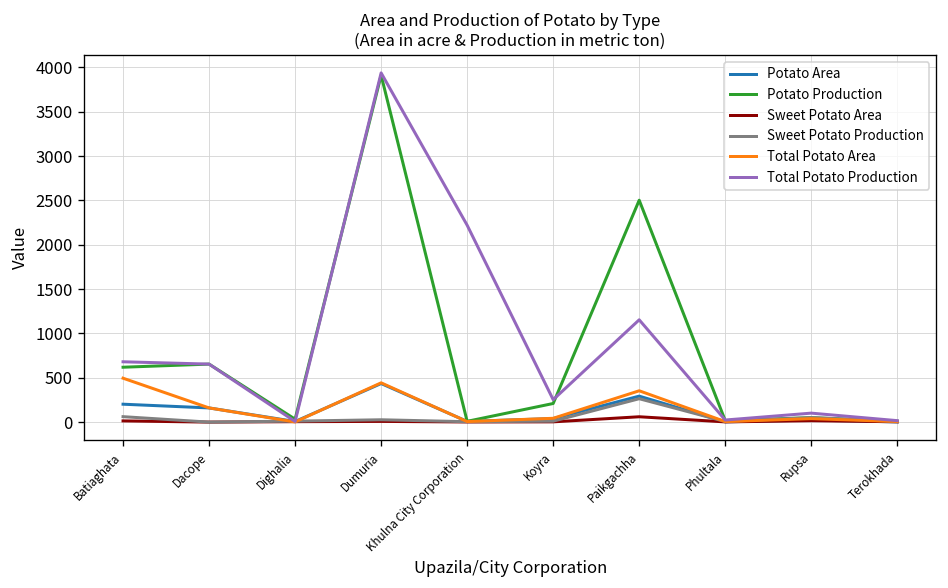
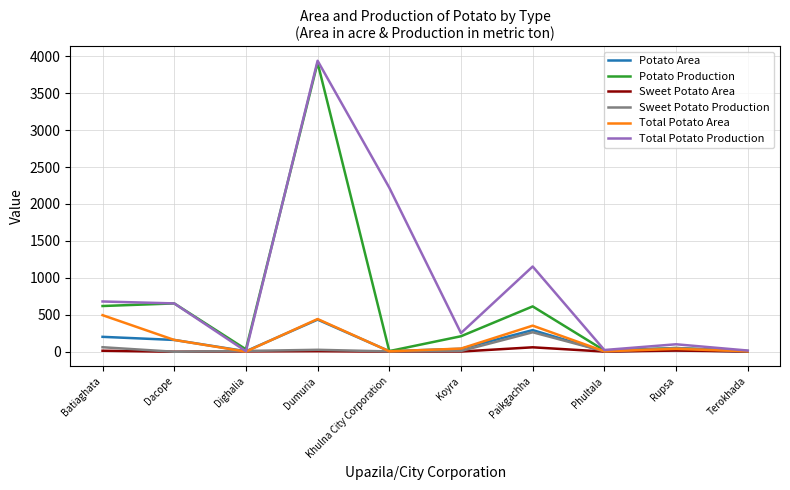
Potato Production, Paikgachha: 2500 -> 600
